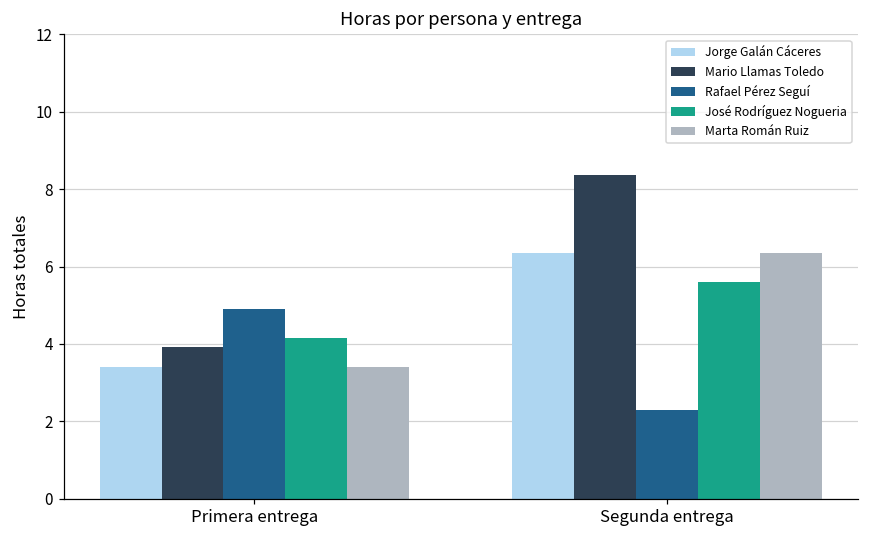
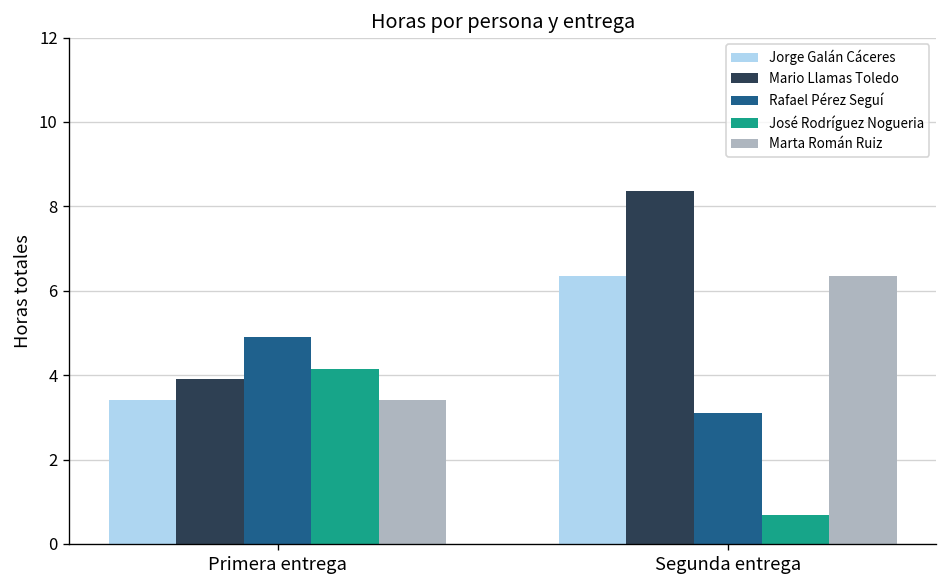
Rafael Pérez Seguí, Segunda entrega: 2.3 -> 3.1
José Rodríguez Nogueria, Segunda entrega: 5.6 -> 0.7
